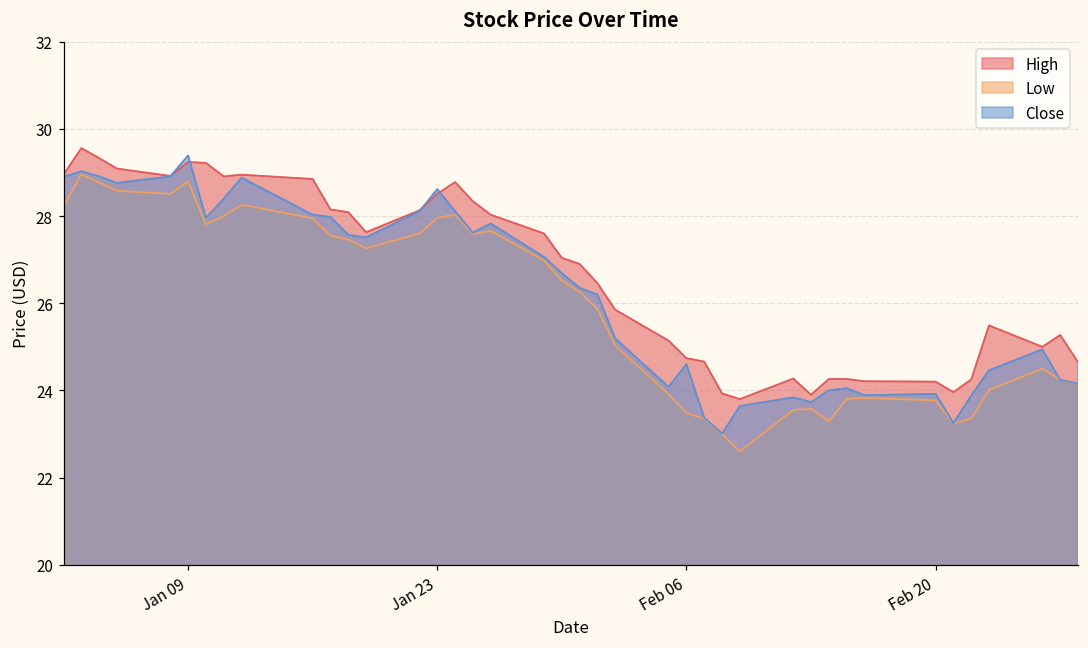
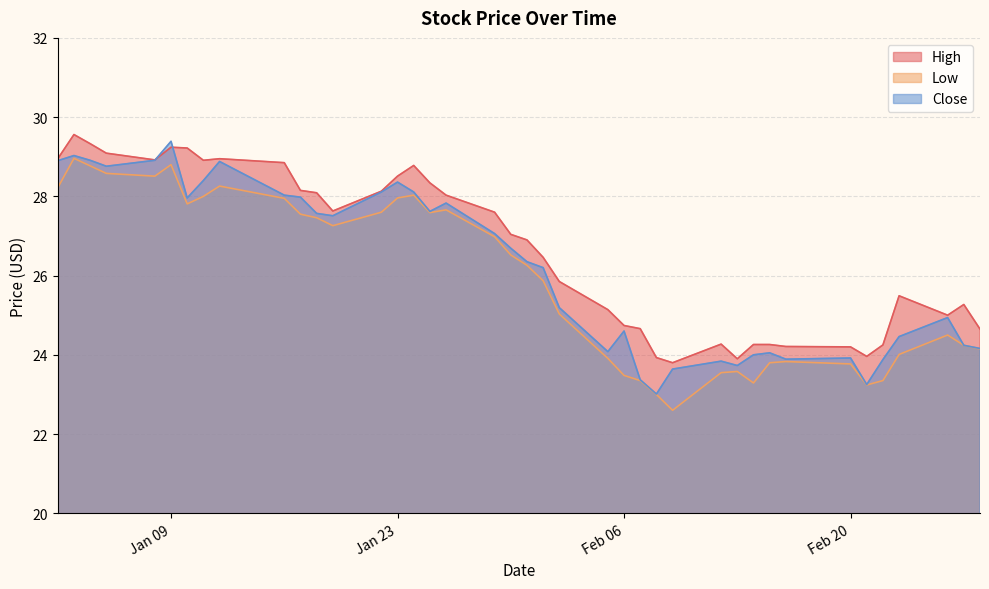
Close, Jan 23: 28.6 -> 28.4
